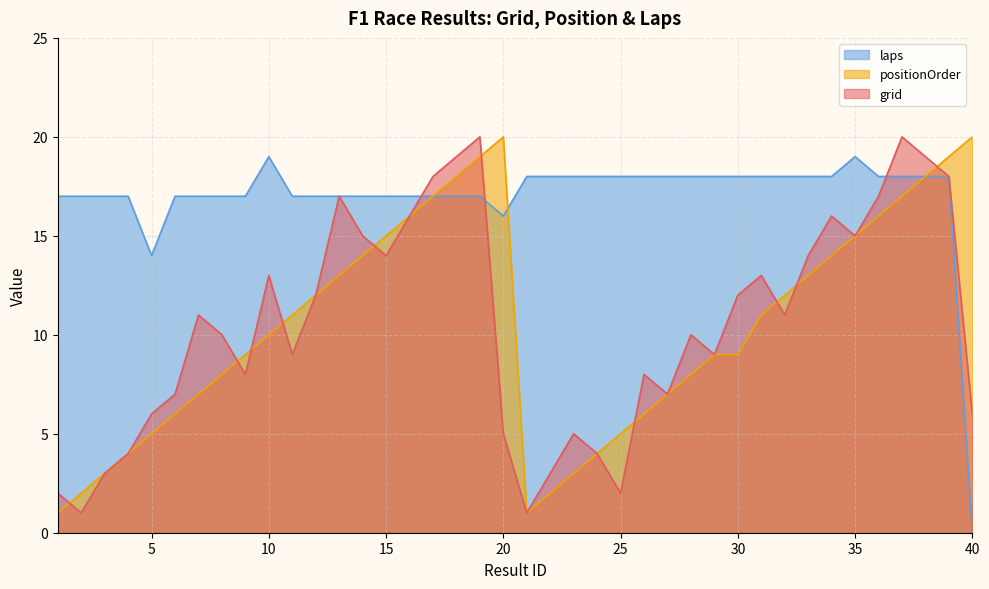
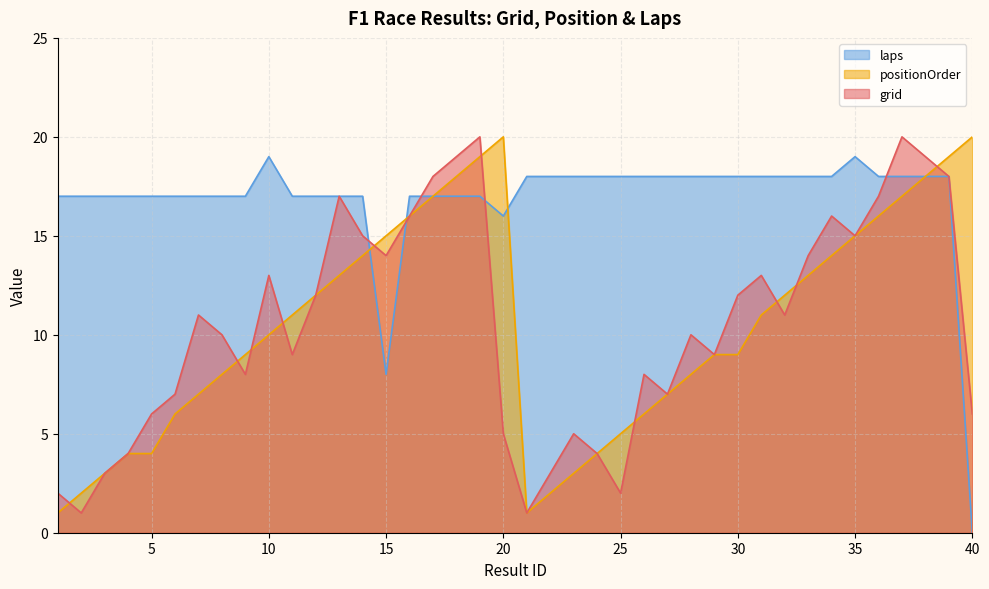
laps, 5: 14 -> 17
positionOrder, 5: 5 -> 4
laps, 15: 17 -> 8
